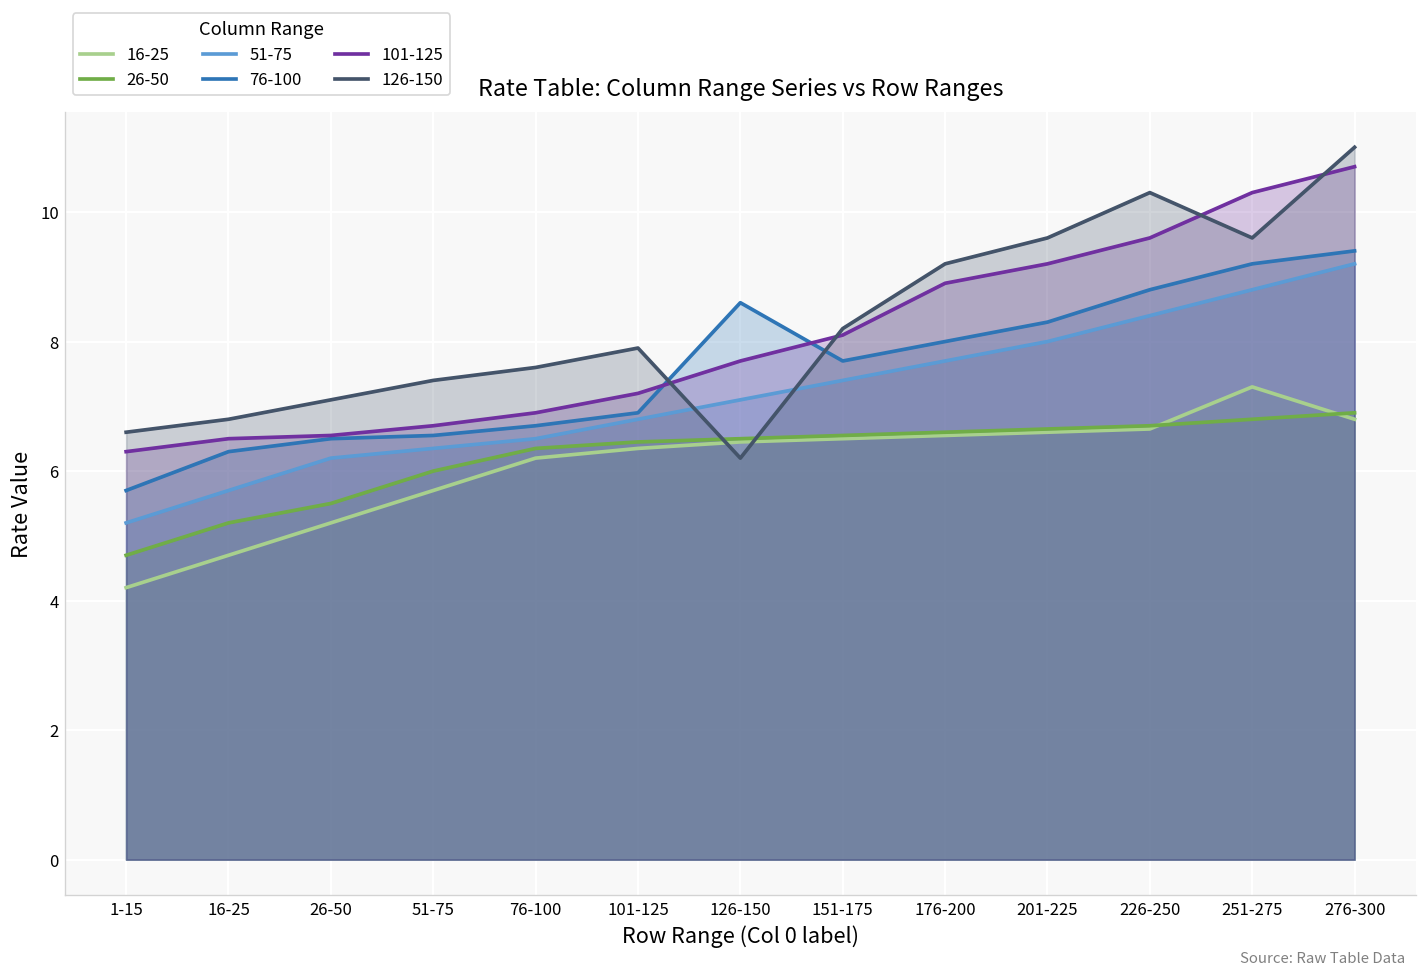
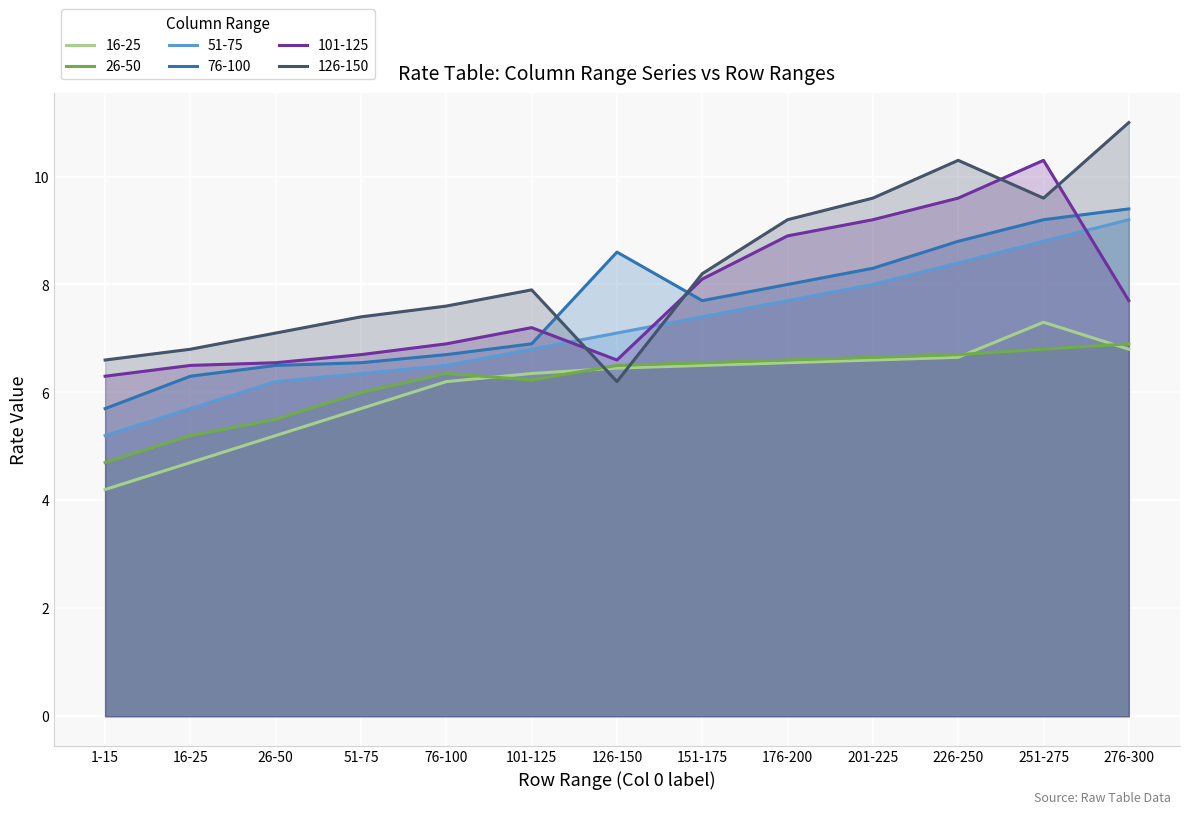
26-50, 101-125: 6.5 -> 6.2
101-125, 126-150: 7.7 -> 6.6
101-125, 276-300: 10.7 -> 7.7
